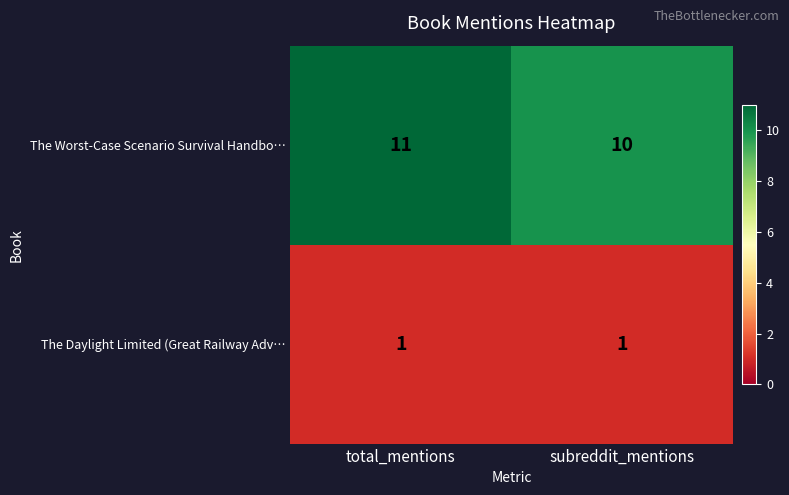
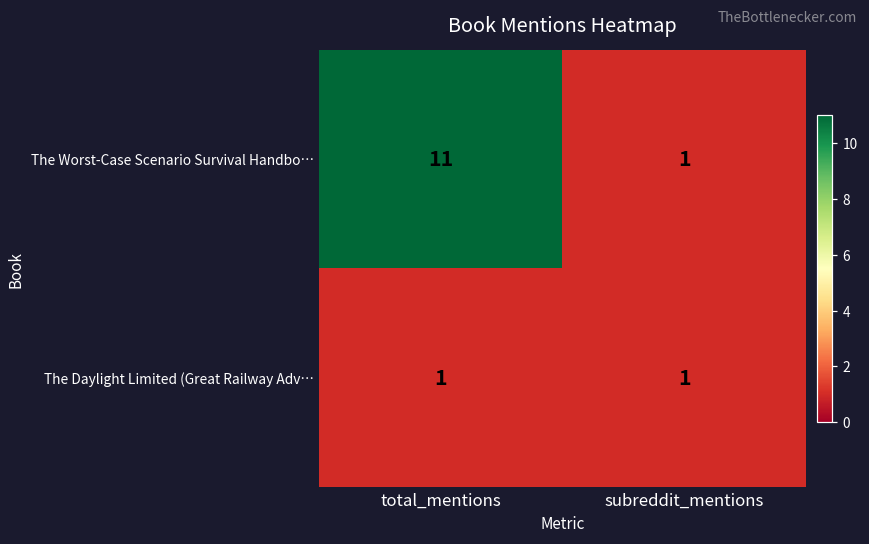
The Worst-Case Scenario Survival Handbo…, subreddit_mentions: 10 -> 1
